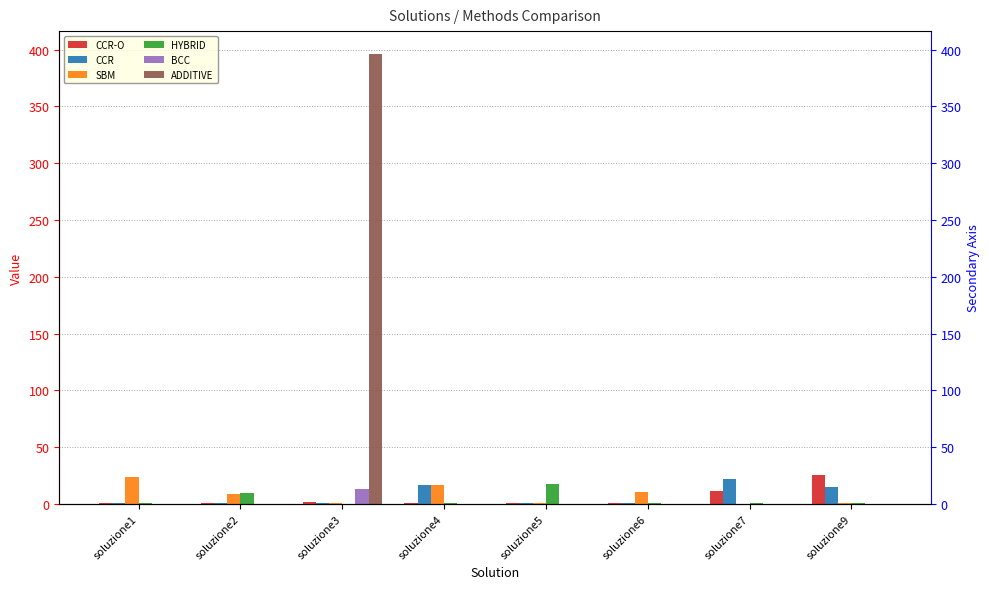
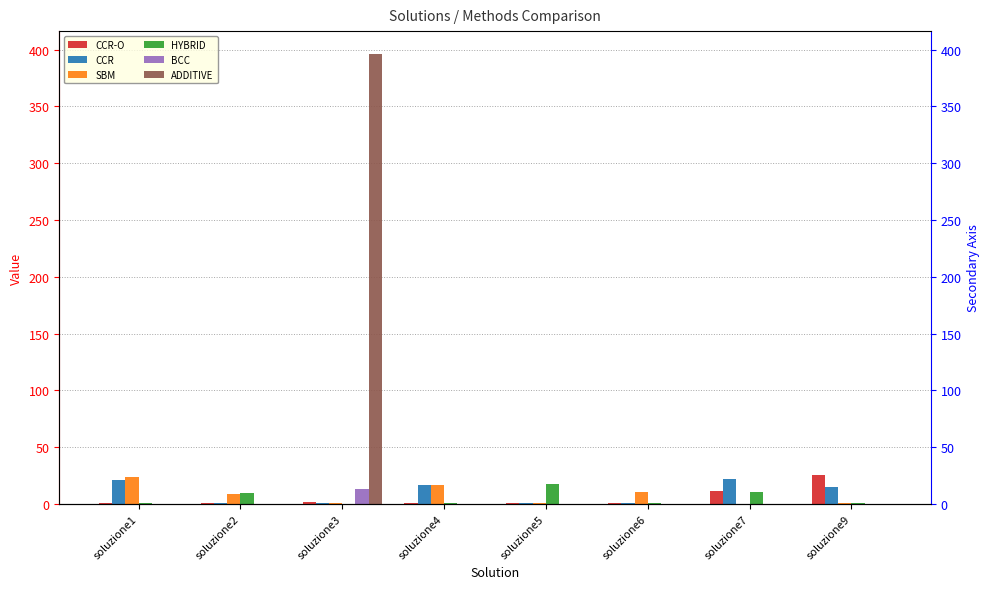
CCR, soluzione1: 1 -> 21
HYBRID, soluzione7: 1 -> 10
